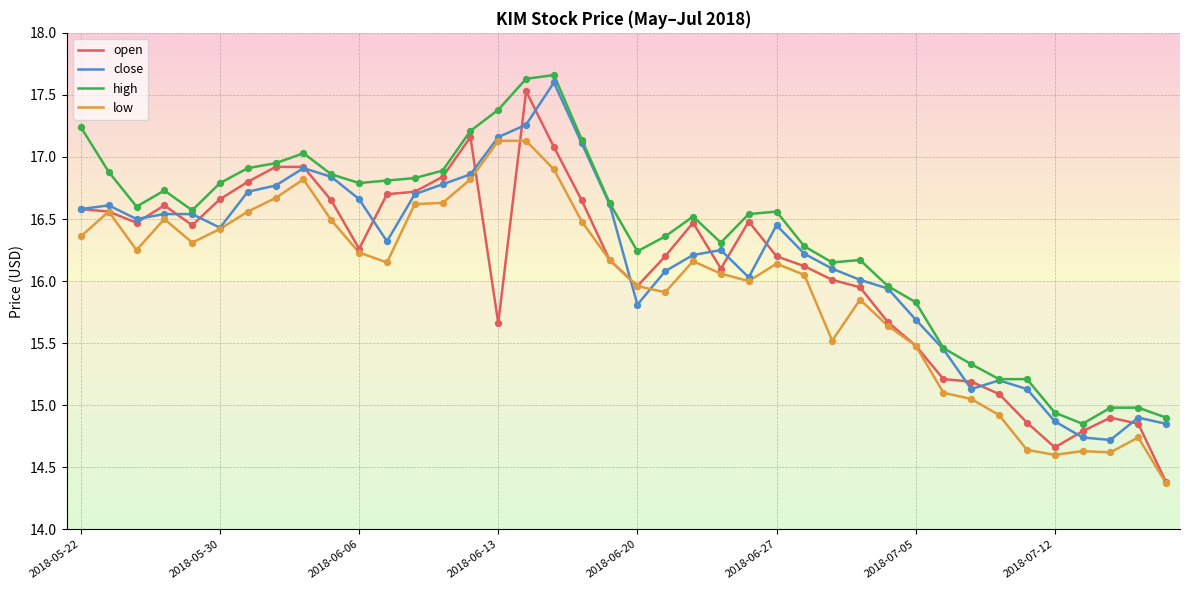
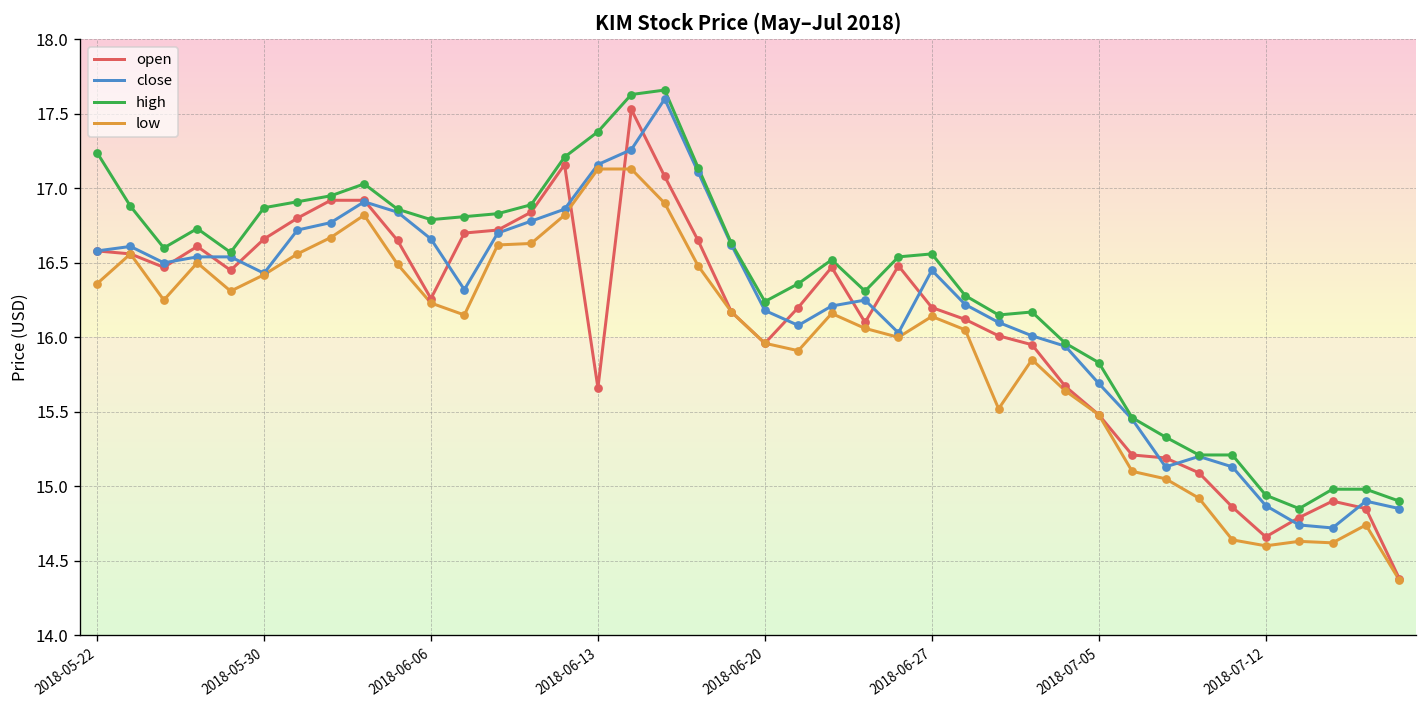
high, 2018-05-30: 16.79 -> 16.87
close, 2018-06-20: 15.81 -> 16.18
